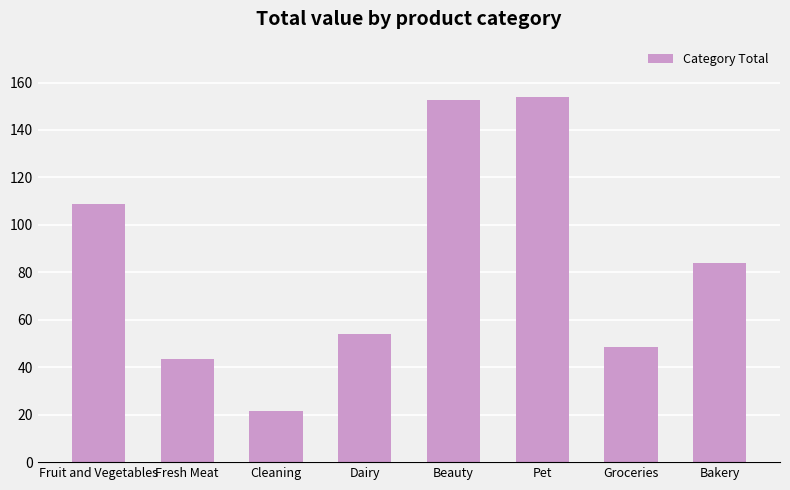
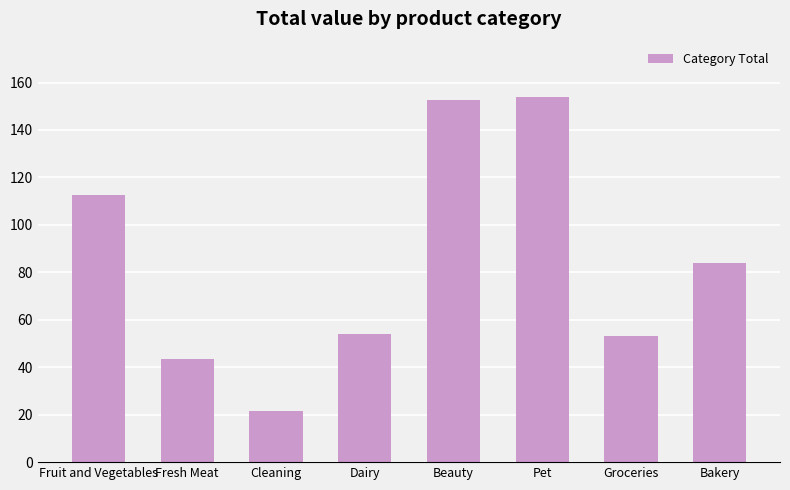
Fruit and Vegetables: 109 -> 113
Groceries: 49 -> 53
